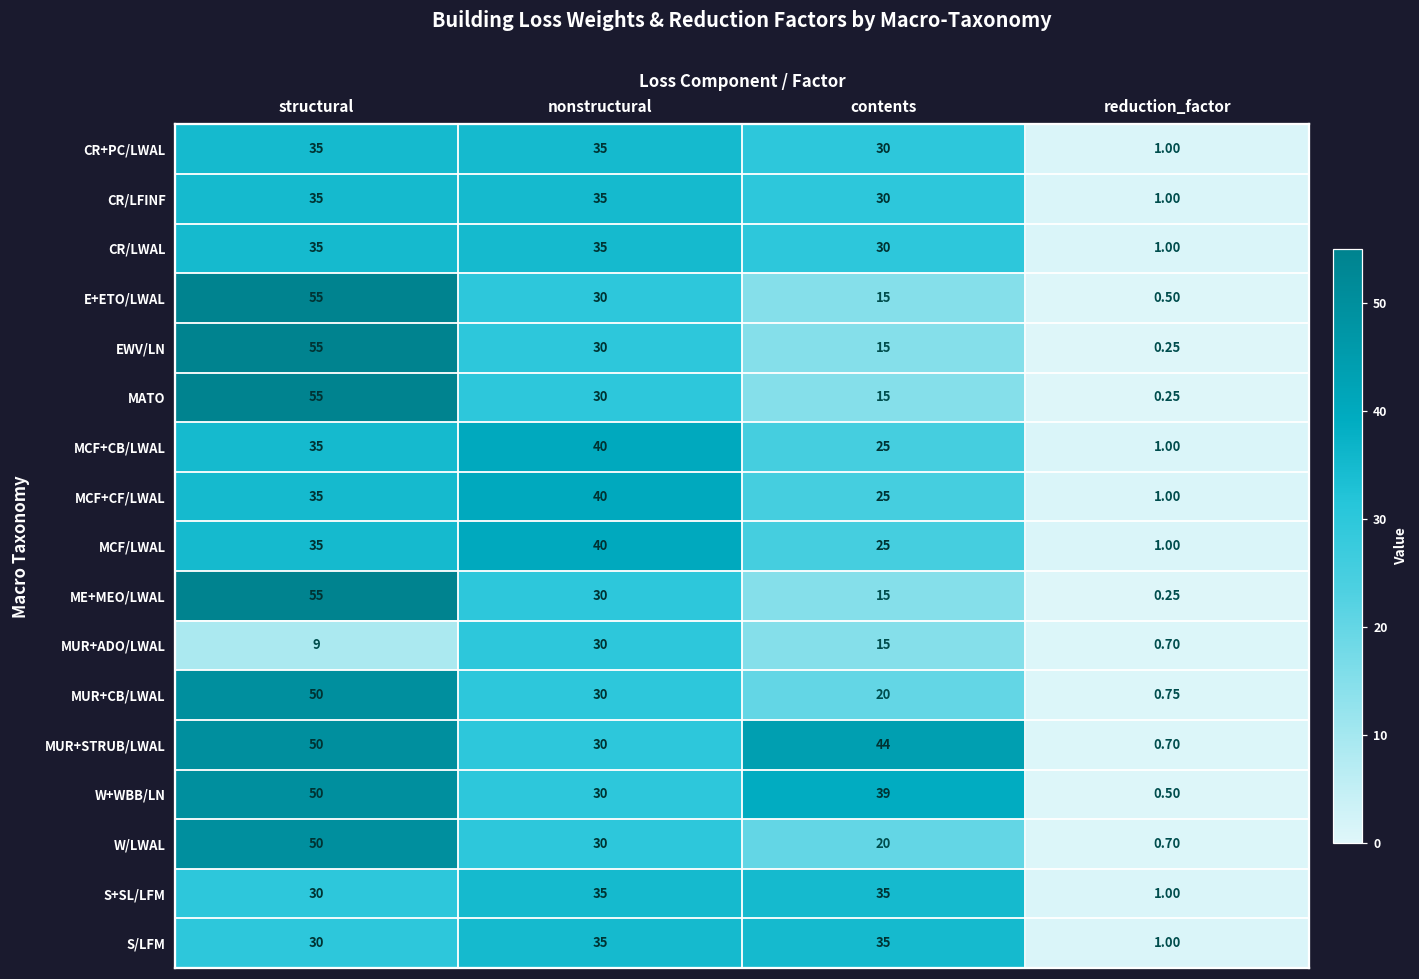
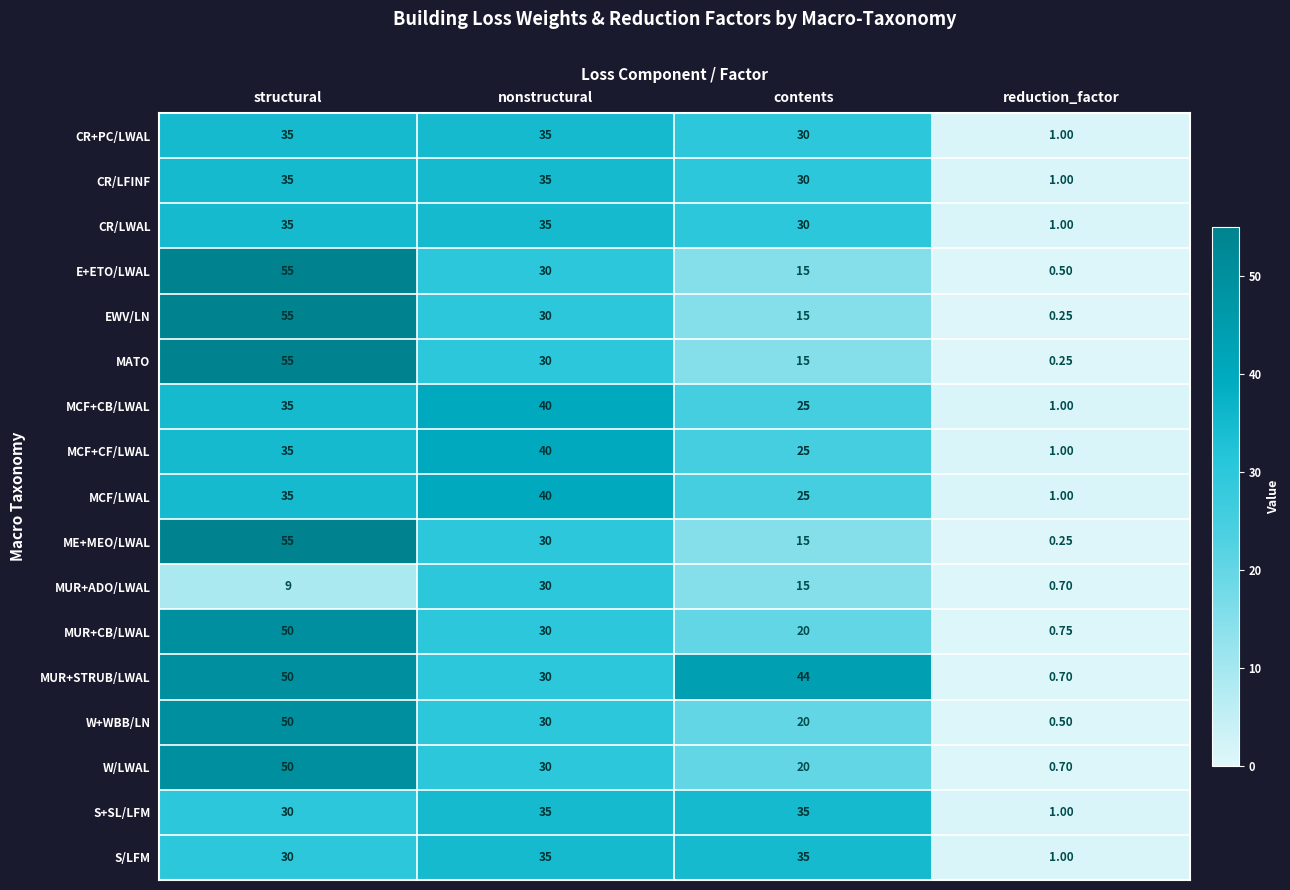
W+WBB/LN, contents: 39 -> 20
